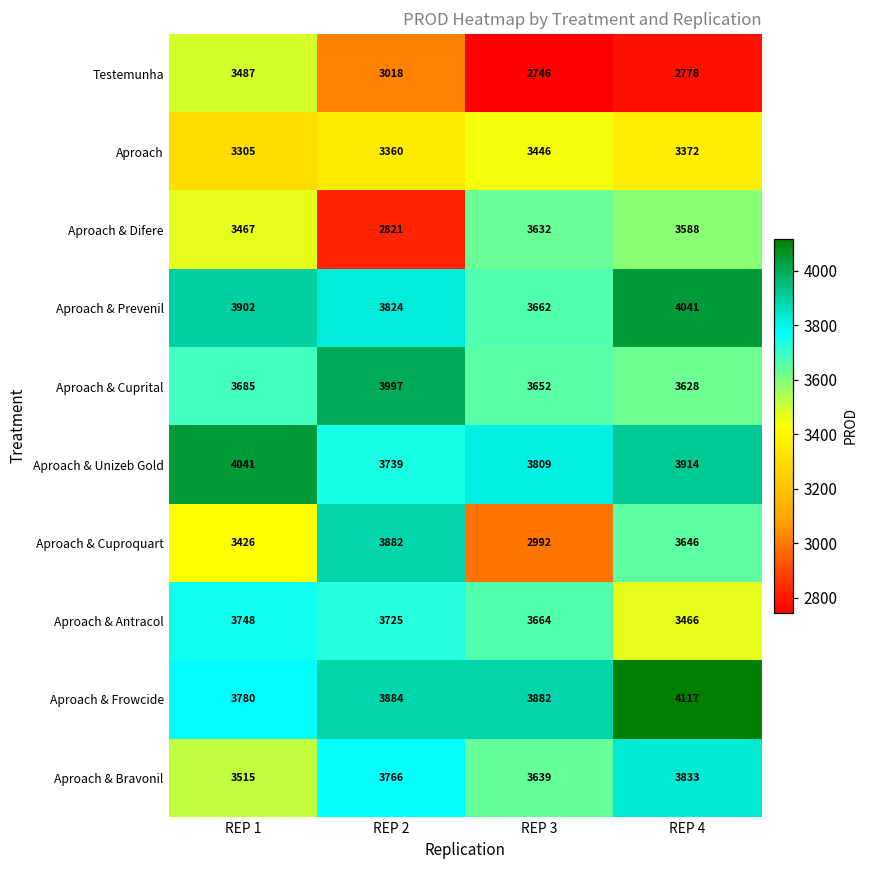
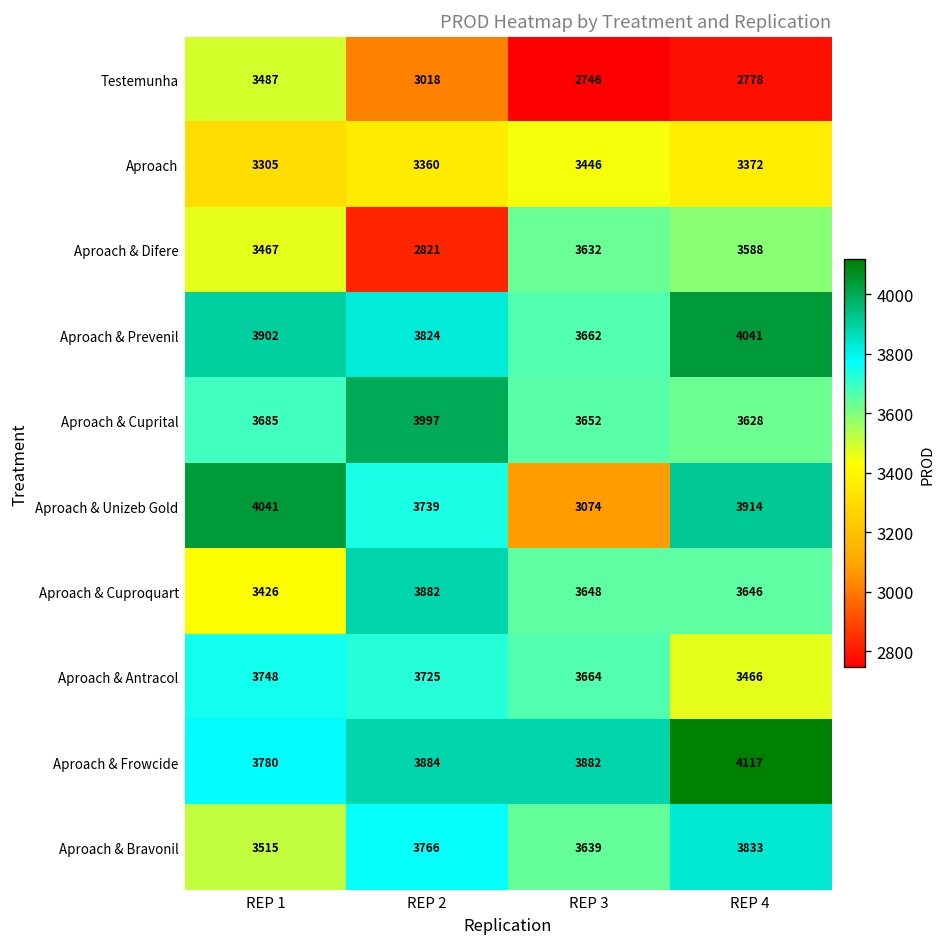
Aproach & Unizeb Gold, REP 3: 3809 -> 3074
Aproach & Cuproquart, REP 3: 2992 -> 3648
